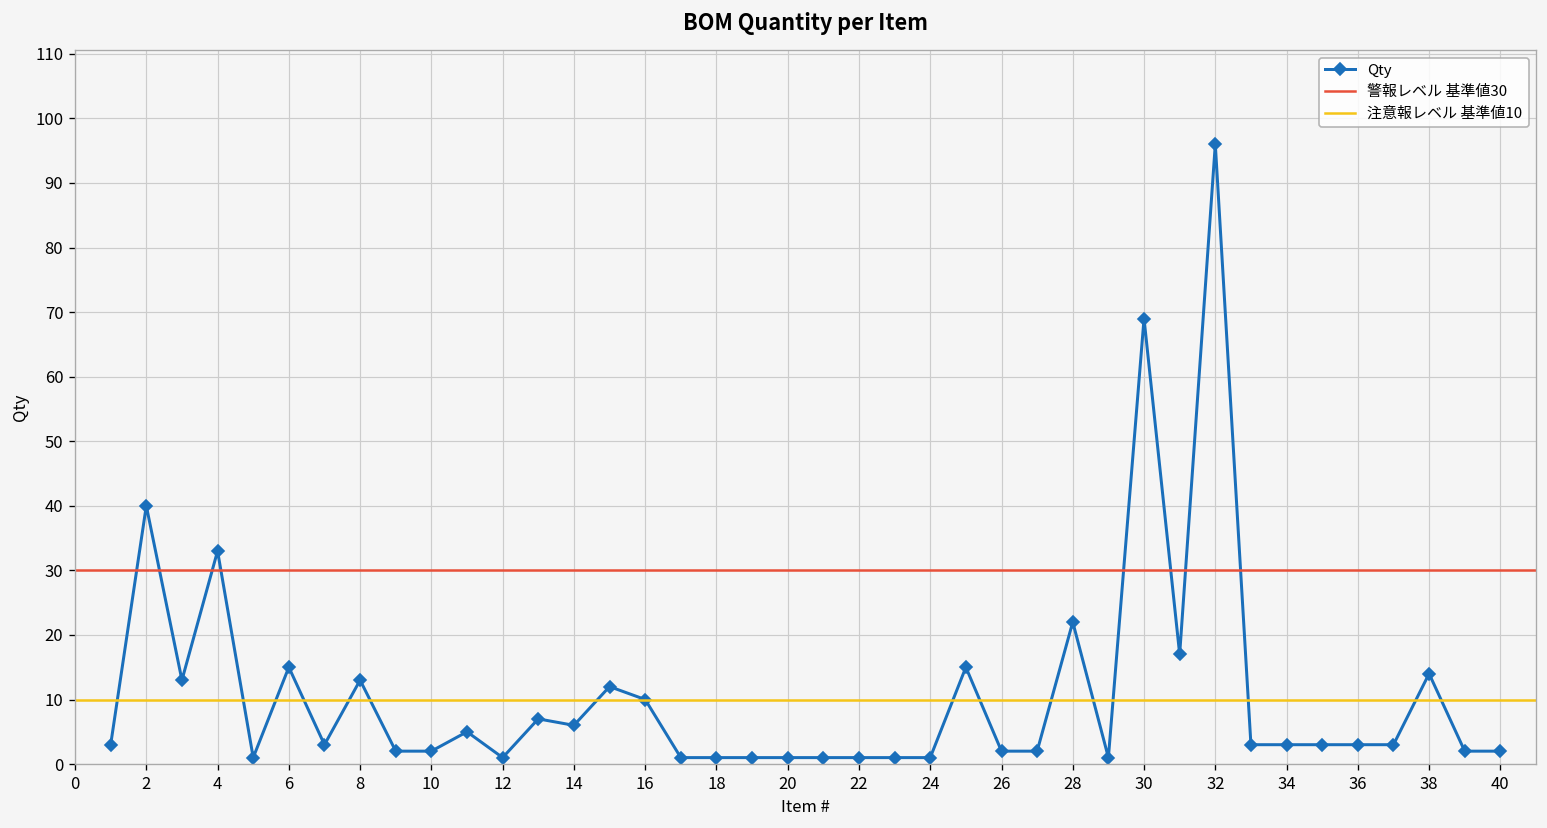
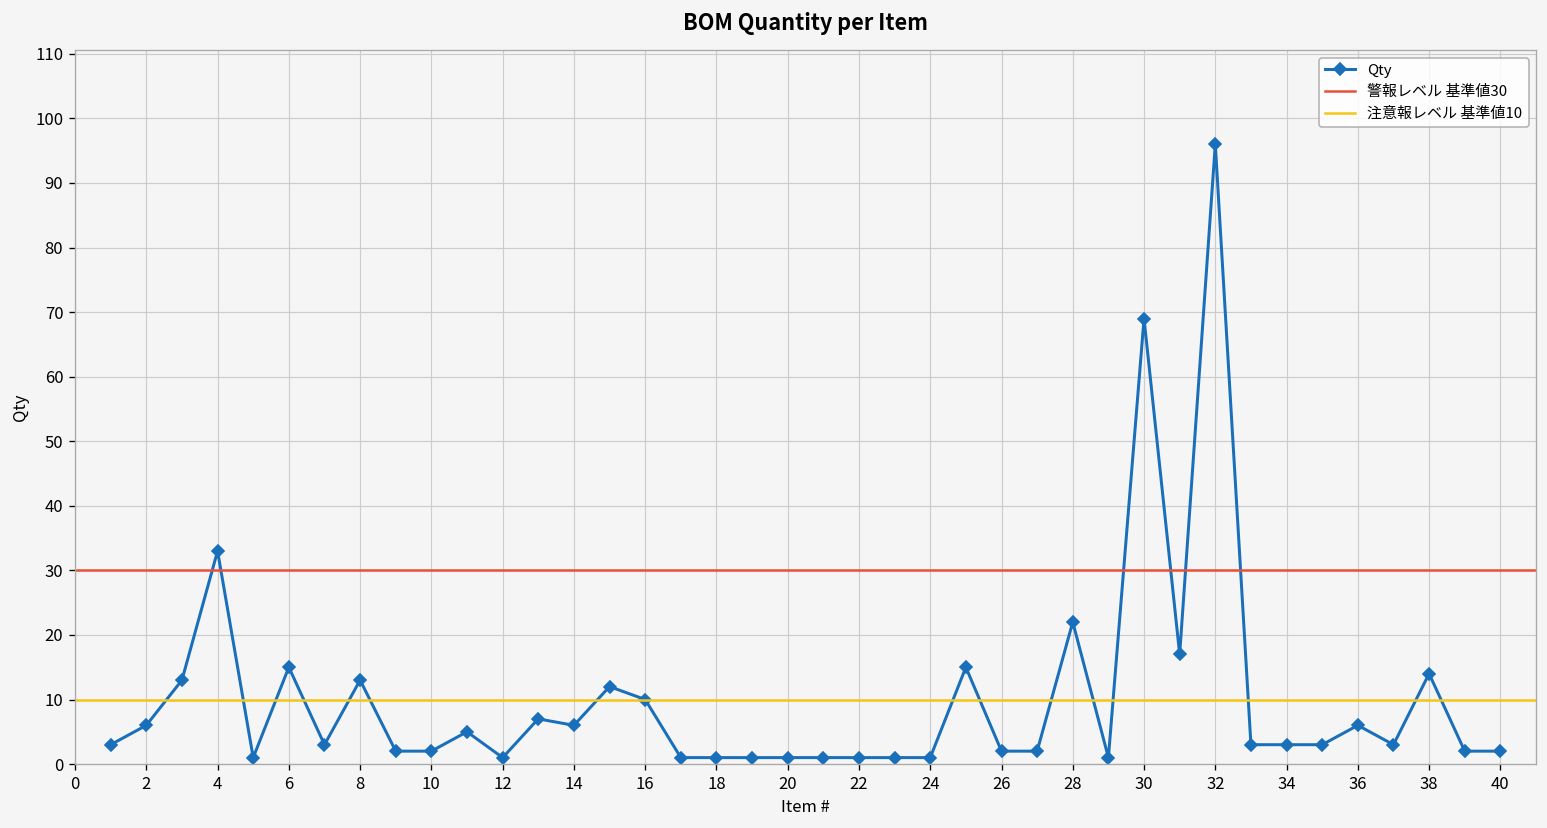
2: 40 -> 6
36: 3 -> 6
